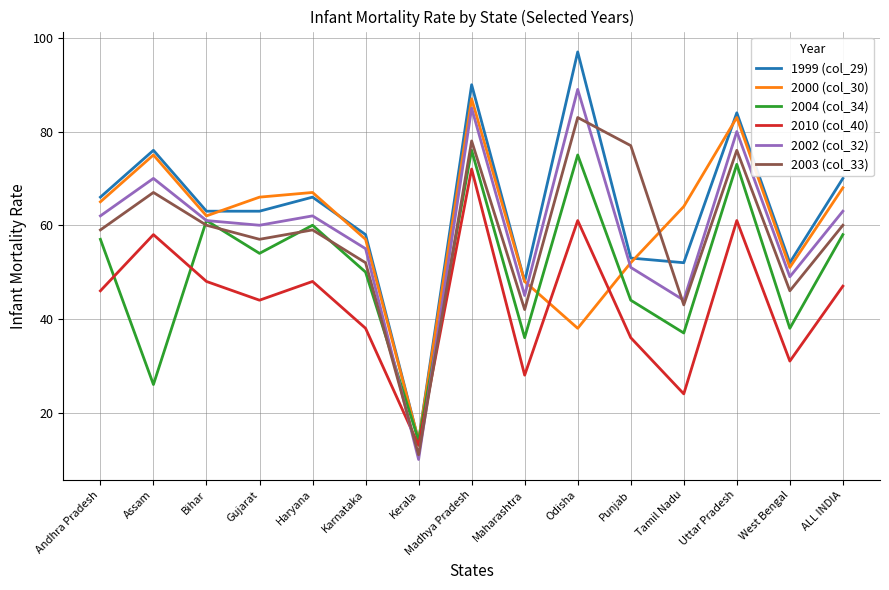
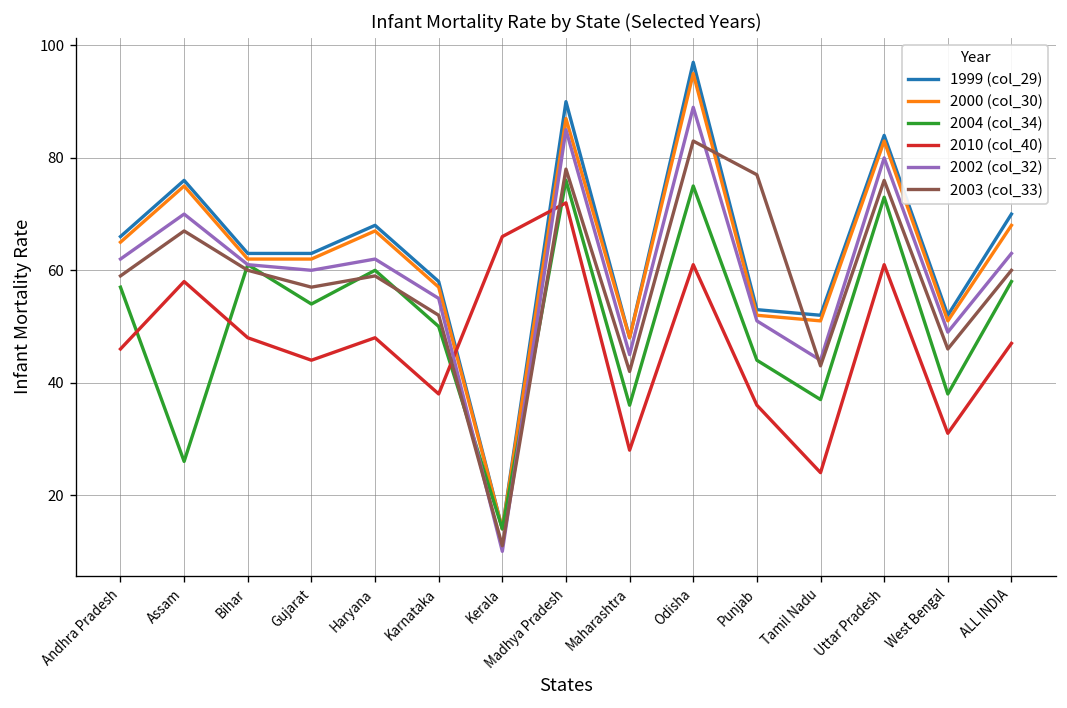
2000 (col_30), Gujarat: 66 -> 62
1999 (col_29), Haryana: 66 -> 68
2010 (col_40), Kerala: 13 -> 66
2000 (col_30), Odisha: 38 -> 95
2000 (col_30), Tamil Nadu: 64 -> 51
